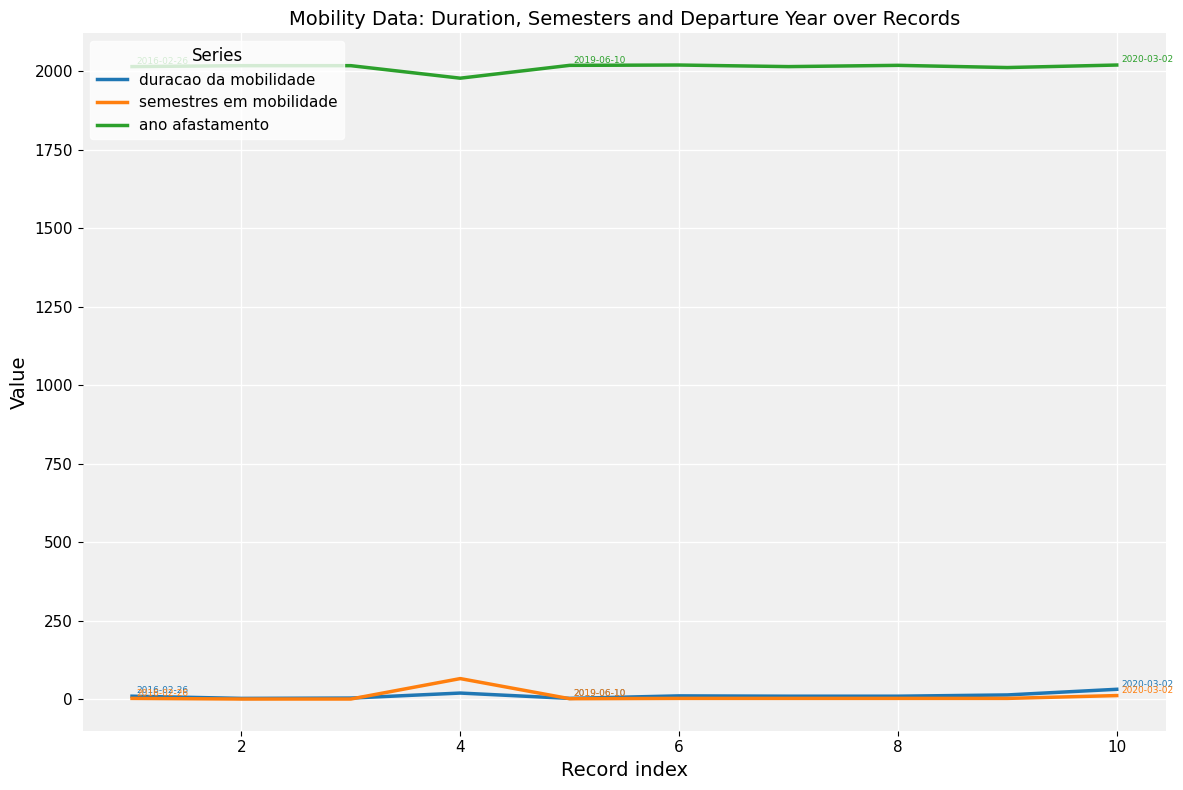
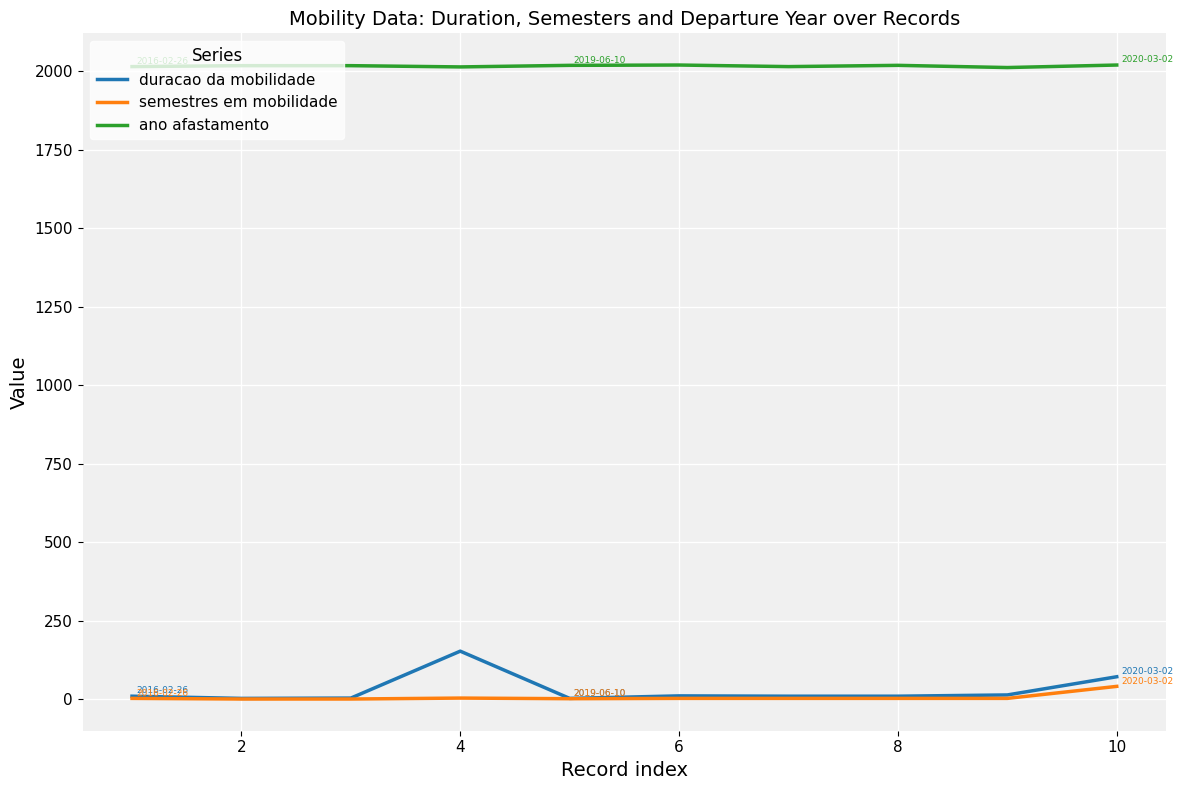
duracao da mobilidade, 4: 20 -> 150
semestres em mobilidade, 4: 70 -> 0
ano afastamento, 4: 1980 -> 2010
duracao da mobilidade, 10: 30 -> 70
semestres em mobilidade, 10: 10 -> 40
